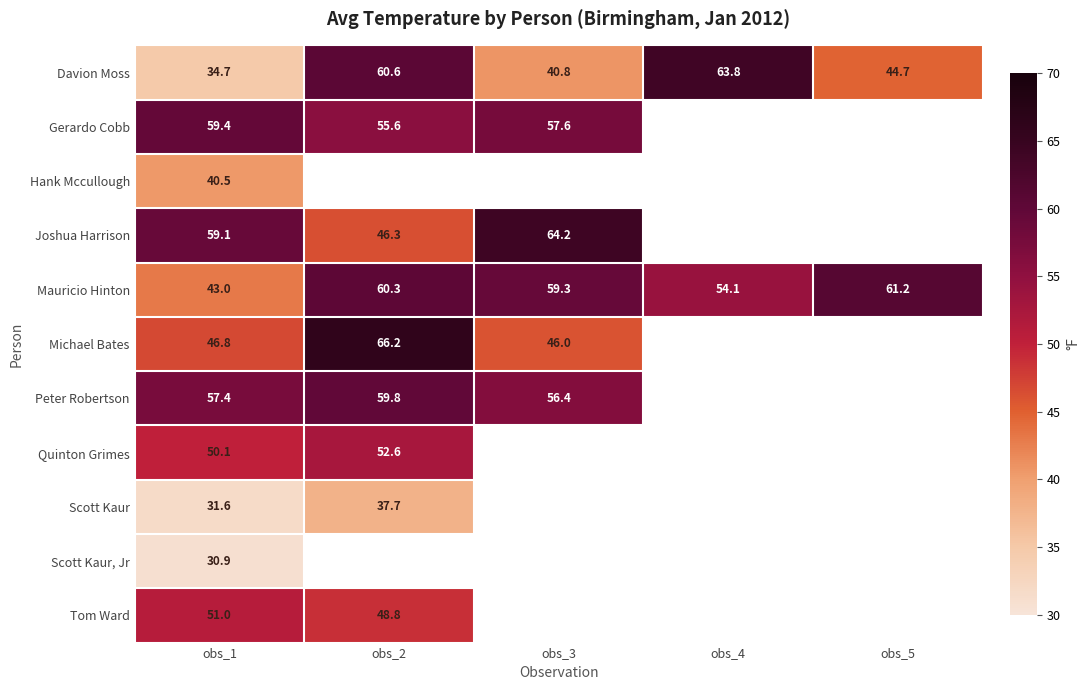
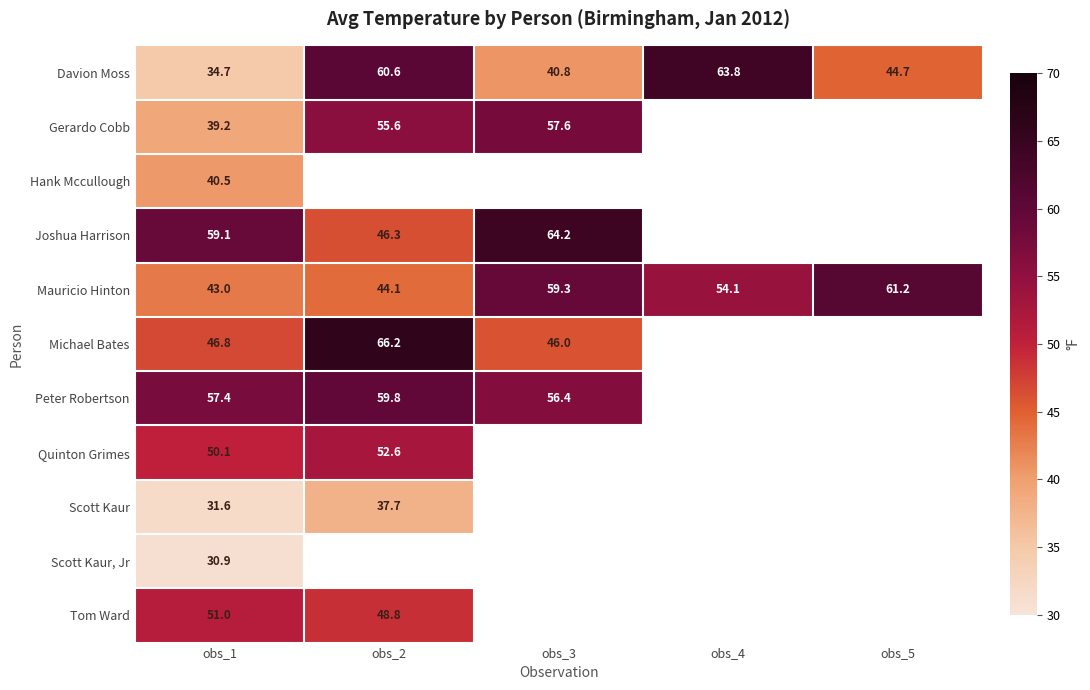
Gerardo Cobb, obs_1: 59.4 -> 39.2
Mauricio Hinton, obs_2: 60.3 -> 44.1
